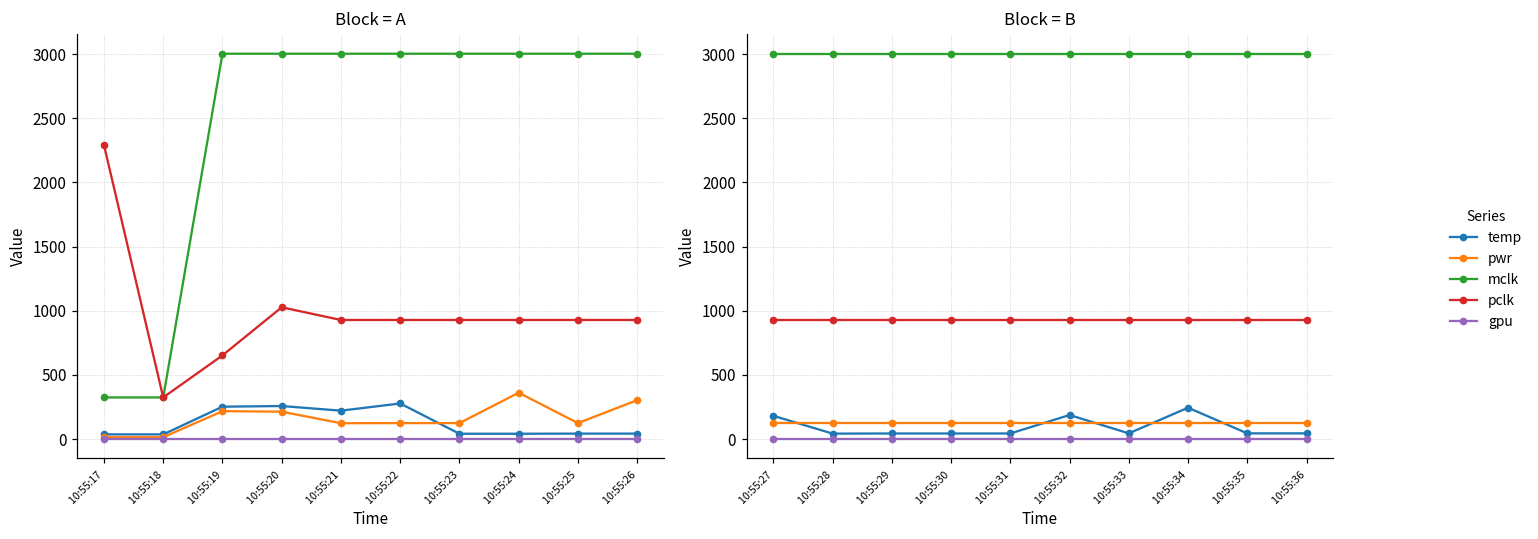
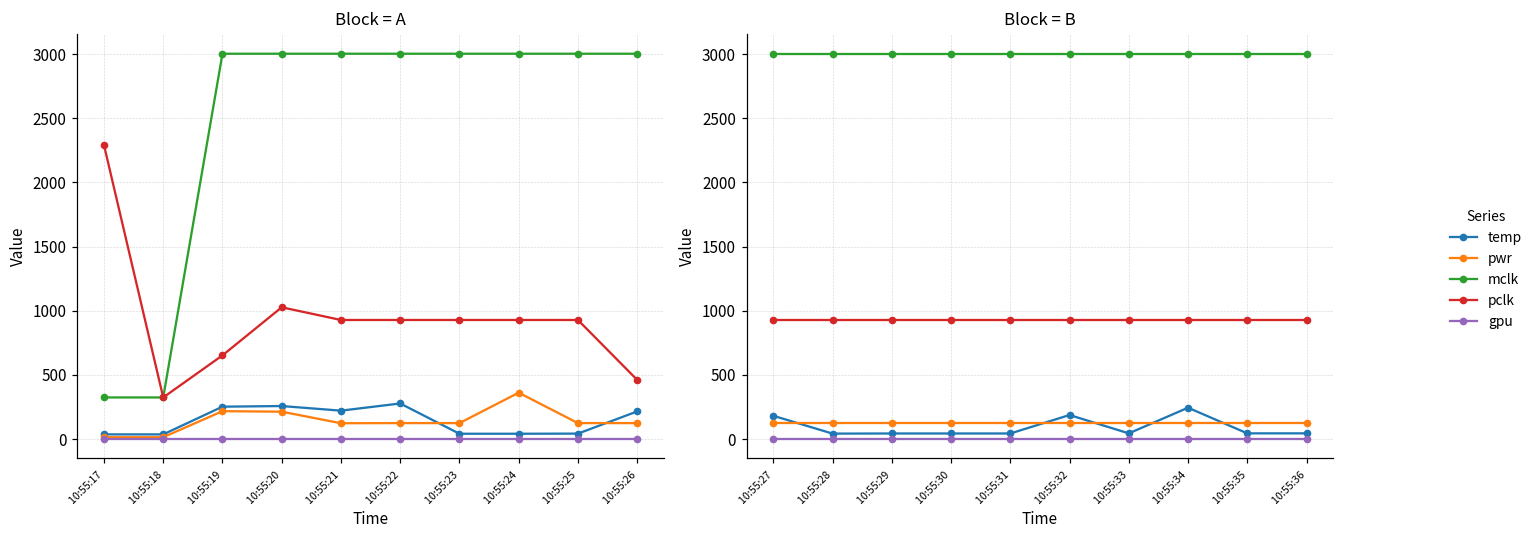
Block = A, temp, 10:55:26: 40 -> 220
Block = A, pwr, 10:55:26: 300 -> 120
Block = A, pclk, 10:55:26: 930 -> 460
